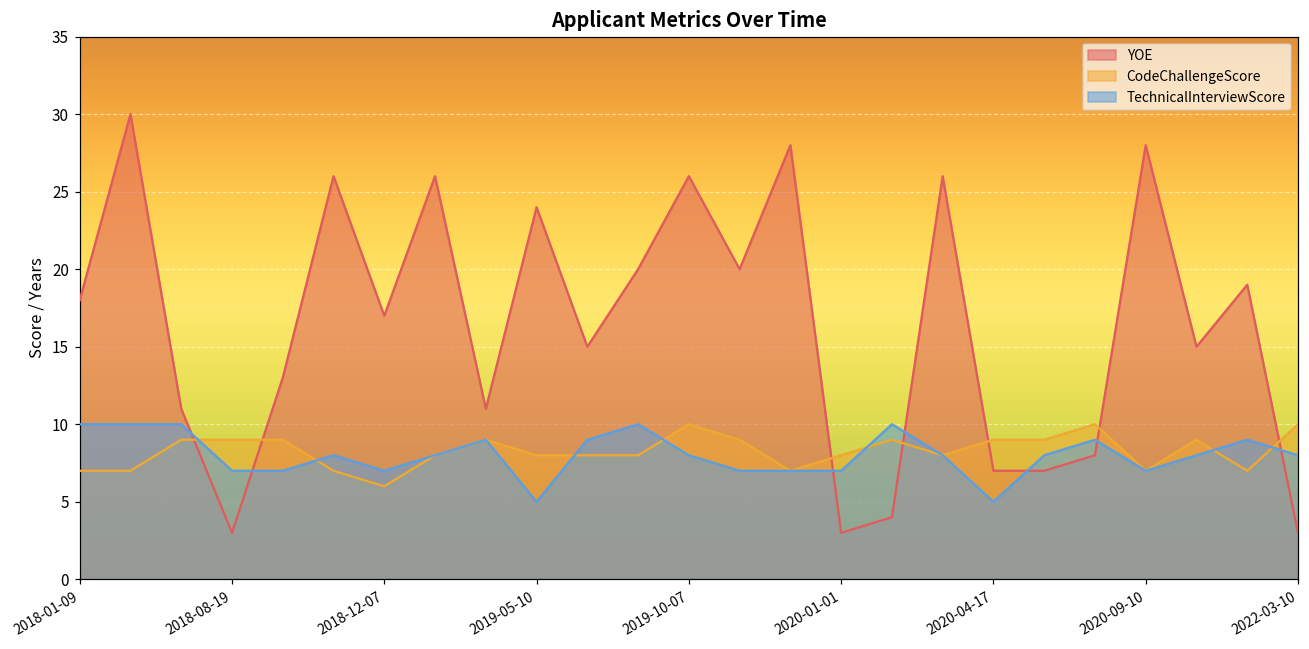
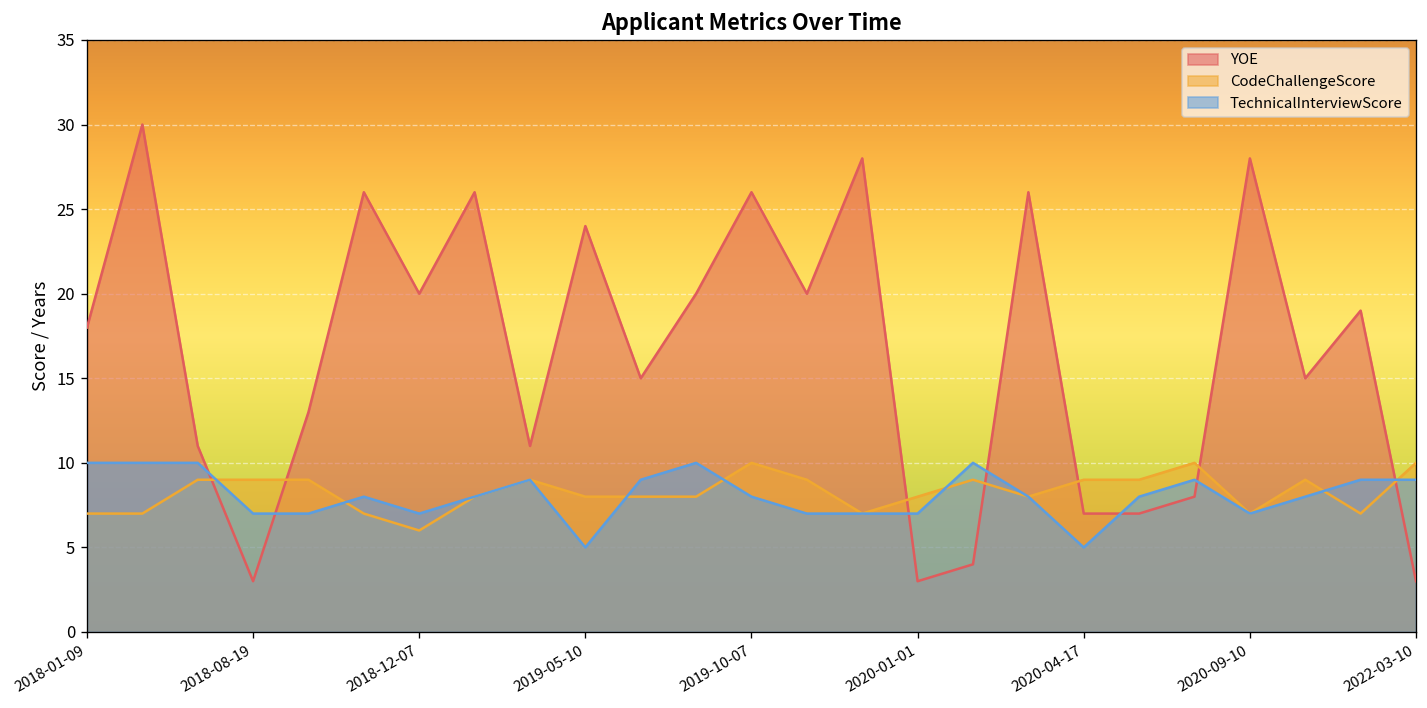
YOE, 2018-12-07: 17 -> 20
TechnicalInterviewScore, 2022-03-10: 8 -> 9
